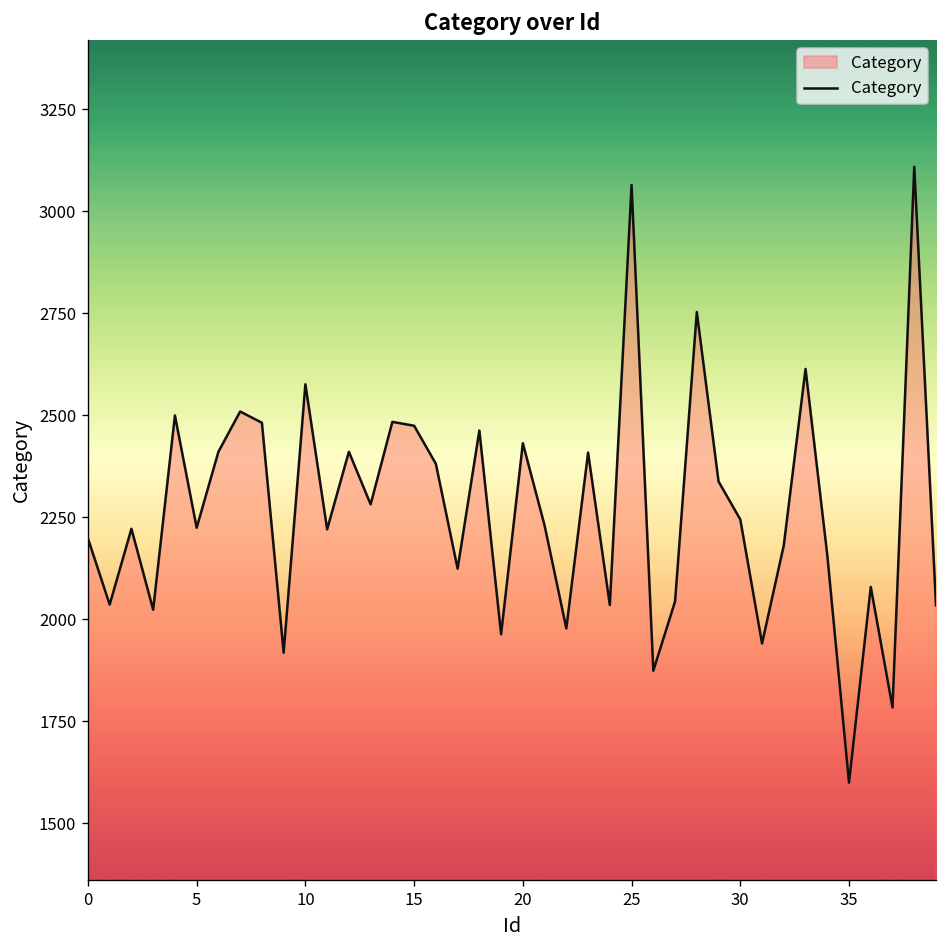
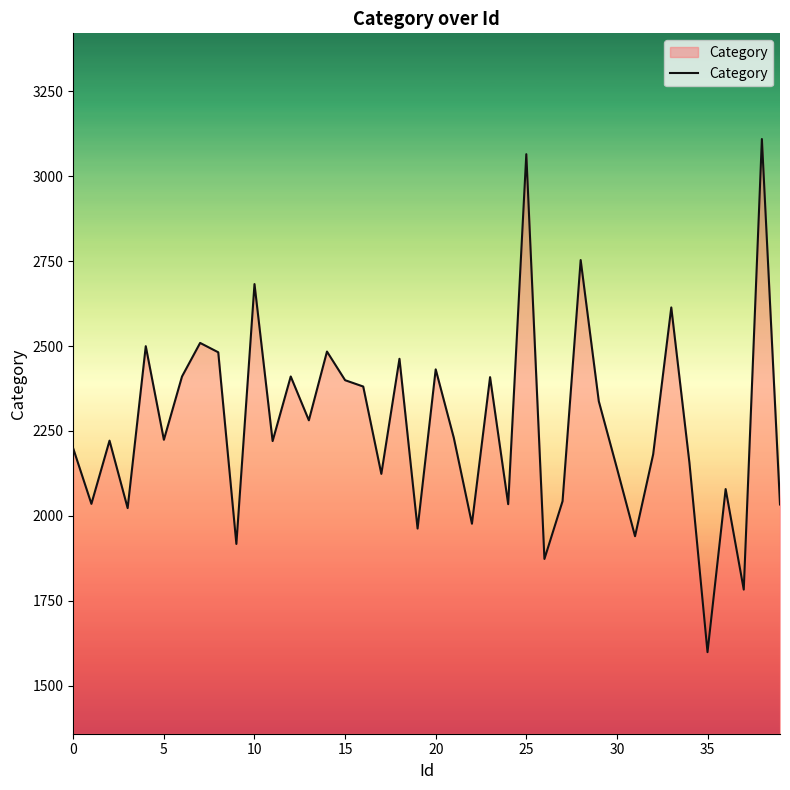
10: 2580 -> 2680
15: 2470 -> 2400
30: 2240 -> 2140
